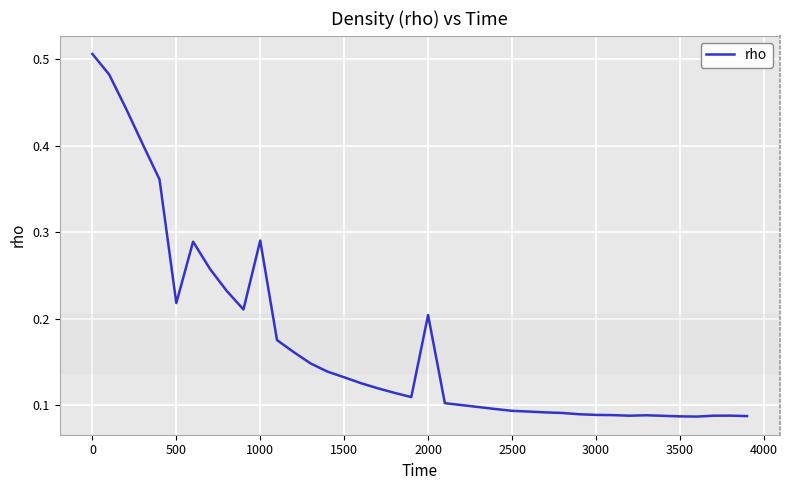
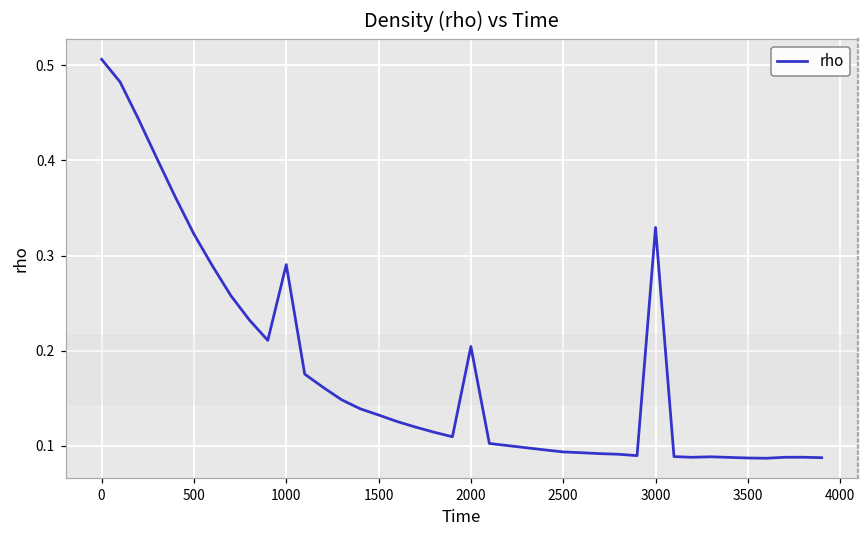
500: 0.22 -> 0.32
3000: 0.09 -> 0.33
